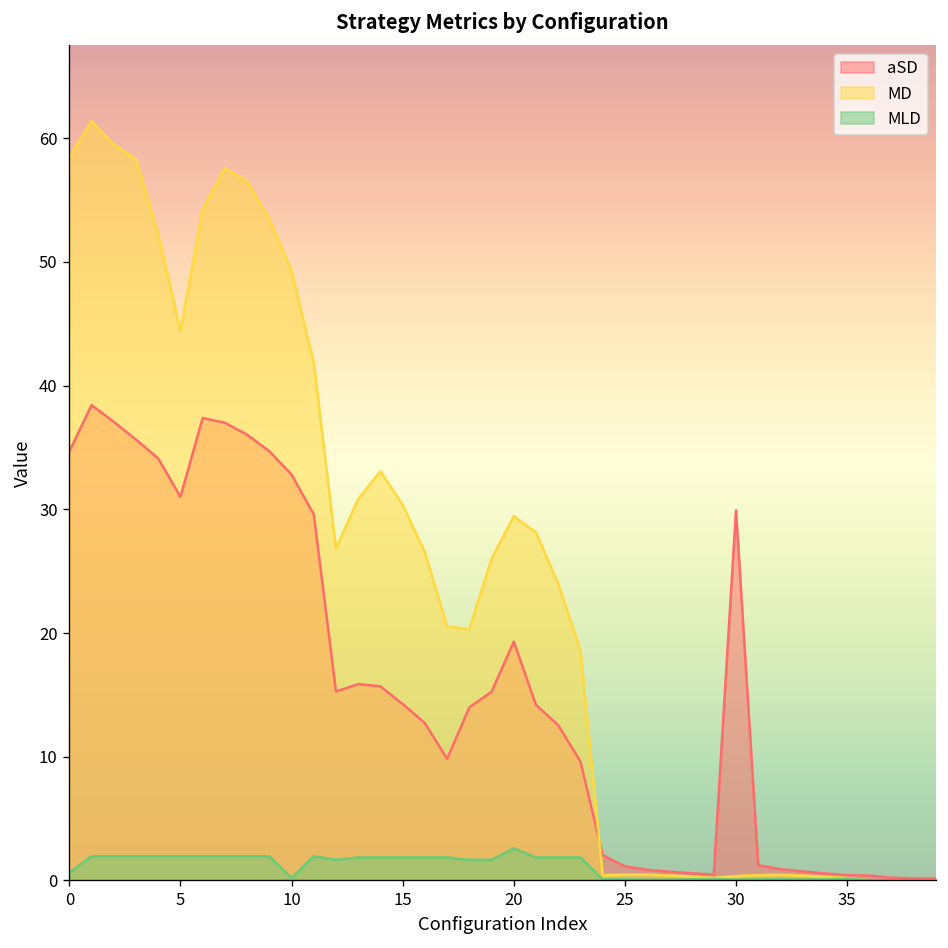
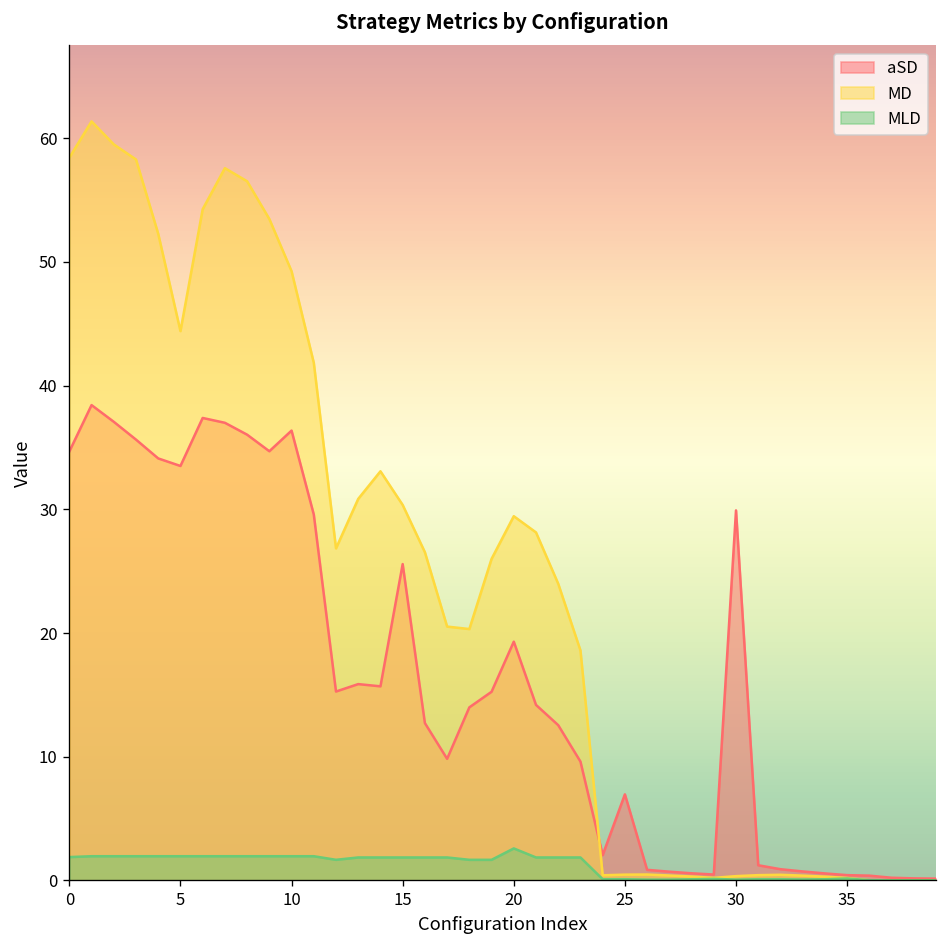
MLD, 0: 0.6 -> 1.9
aSD, 5: 31.0 -> 33.5
aSD, 10: 32.8 -> 36.4
MLD, 10: 0.2 -> 2.0
aSD, 15: 14.3 -> 25.6
aSD, 25: 1.1 -> 7.0
